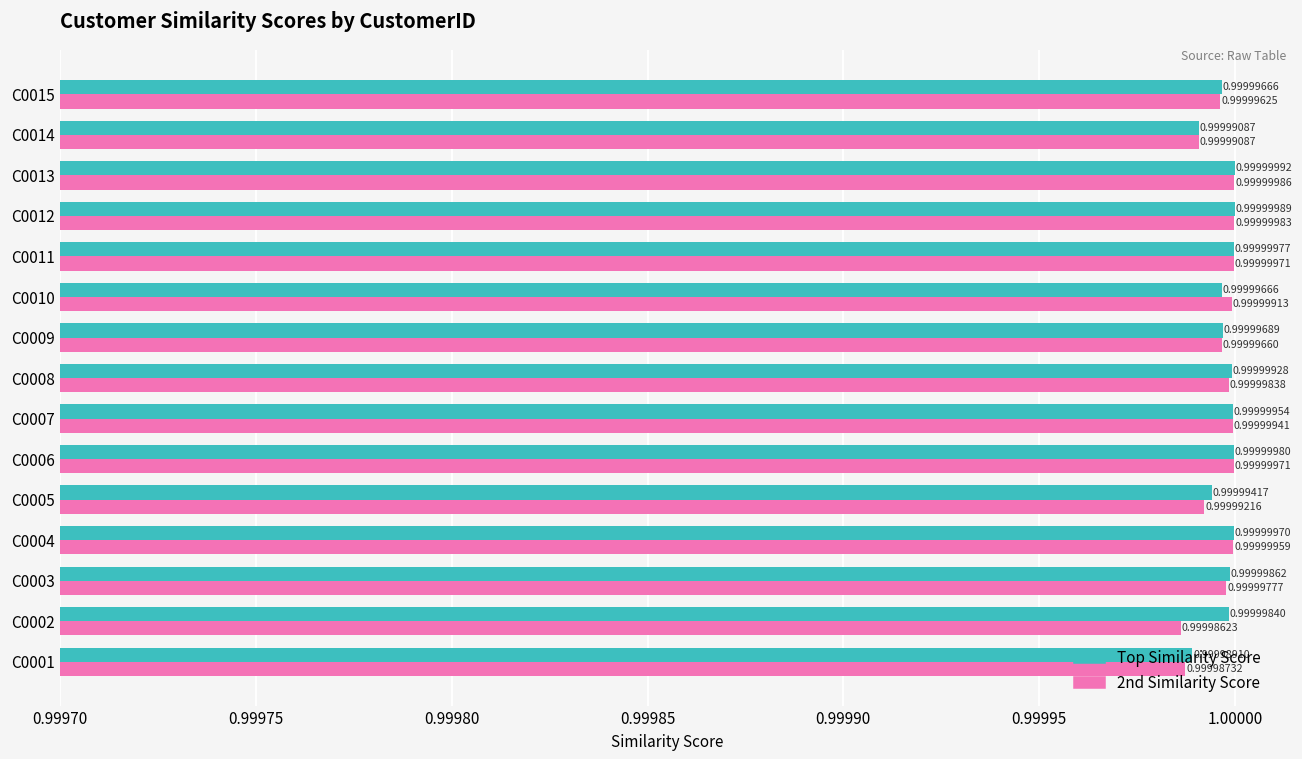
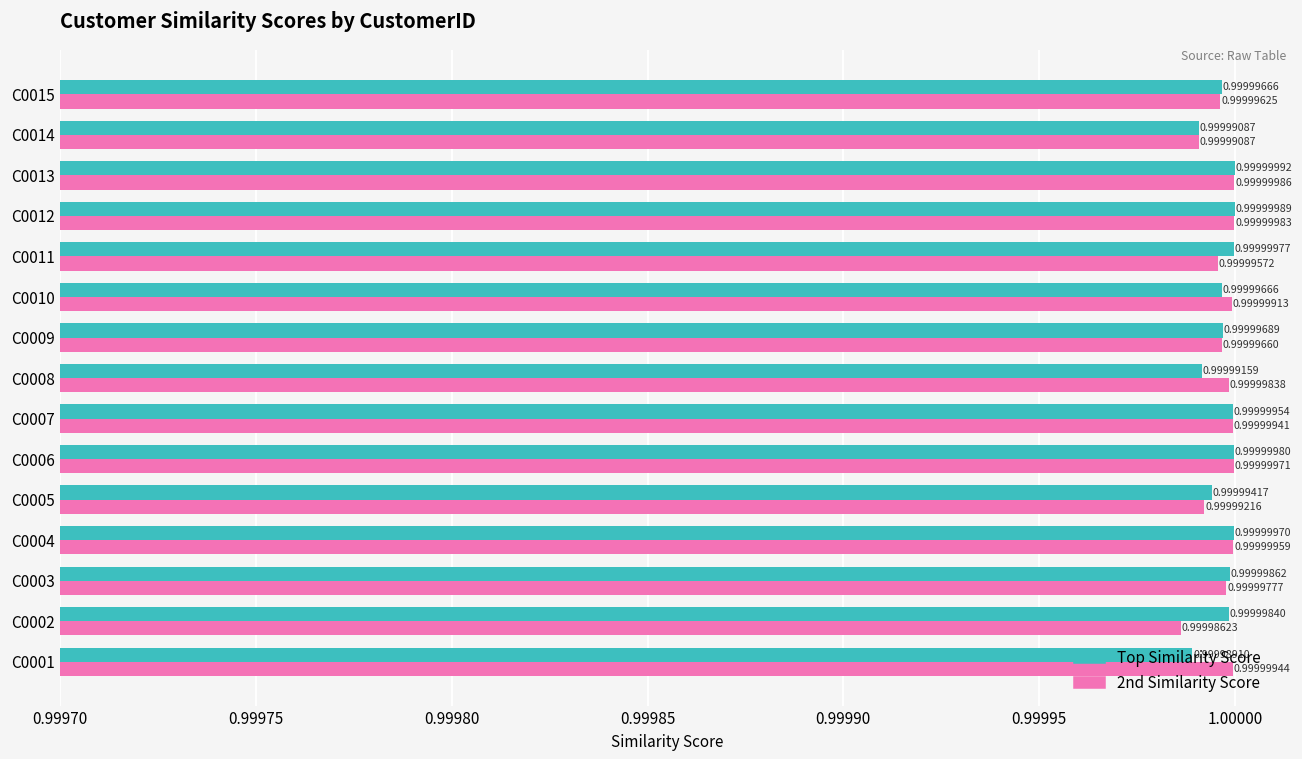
2nd Similarity Score, C0011: 0.99999971 -> 0.99999572
Top Similarity Score, C0008: 0.99999928 -> 0.99999159
2nd Similarity Score, C0001: 0.99998732 -> 0.99999944
